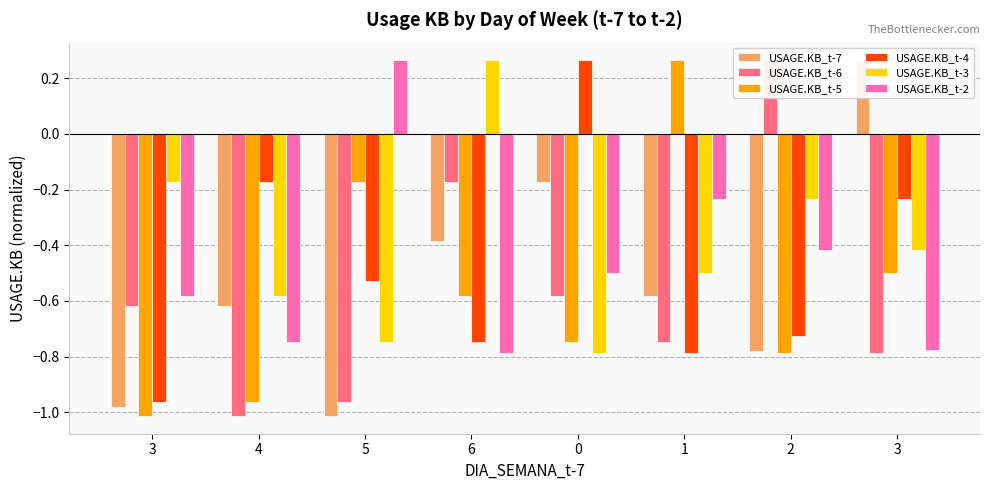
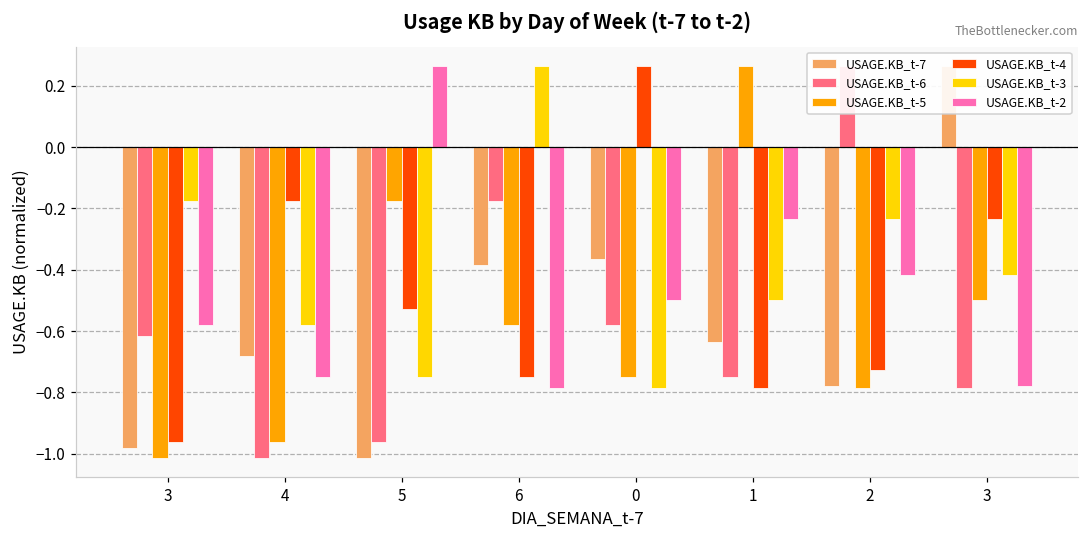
USAGE.KB_t-7, 4: -0.62 -> -0.68
USAGE.KB_t-7, 0: -0.17 -> -0.36
USAGE.KB_t-7, 1: -0.58 -> -0.64
